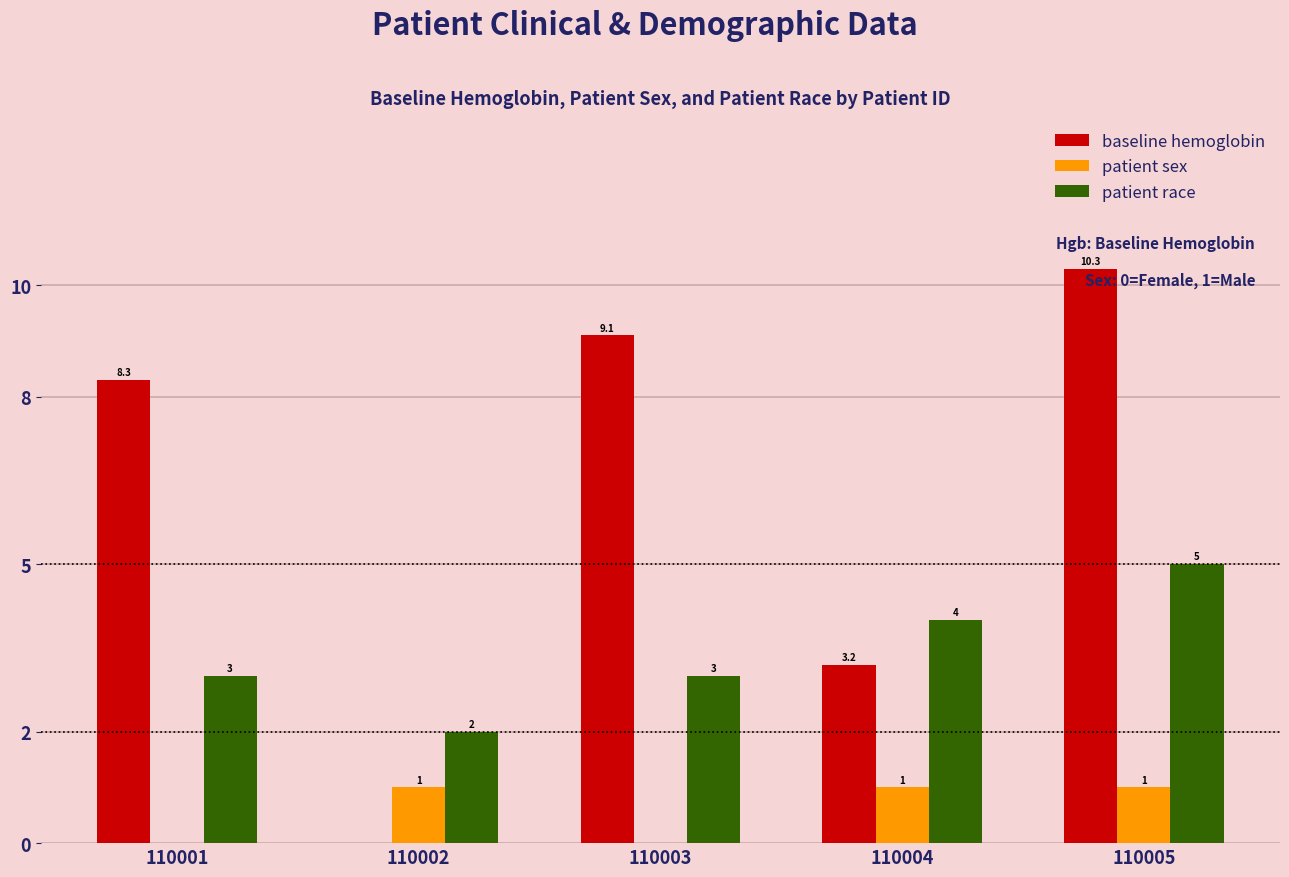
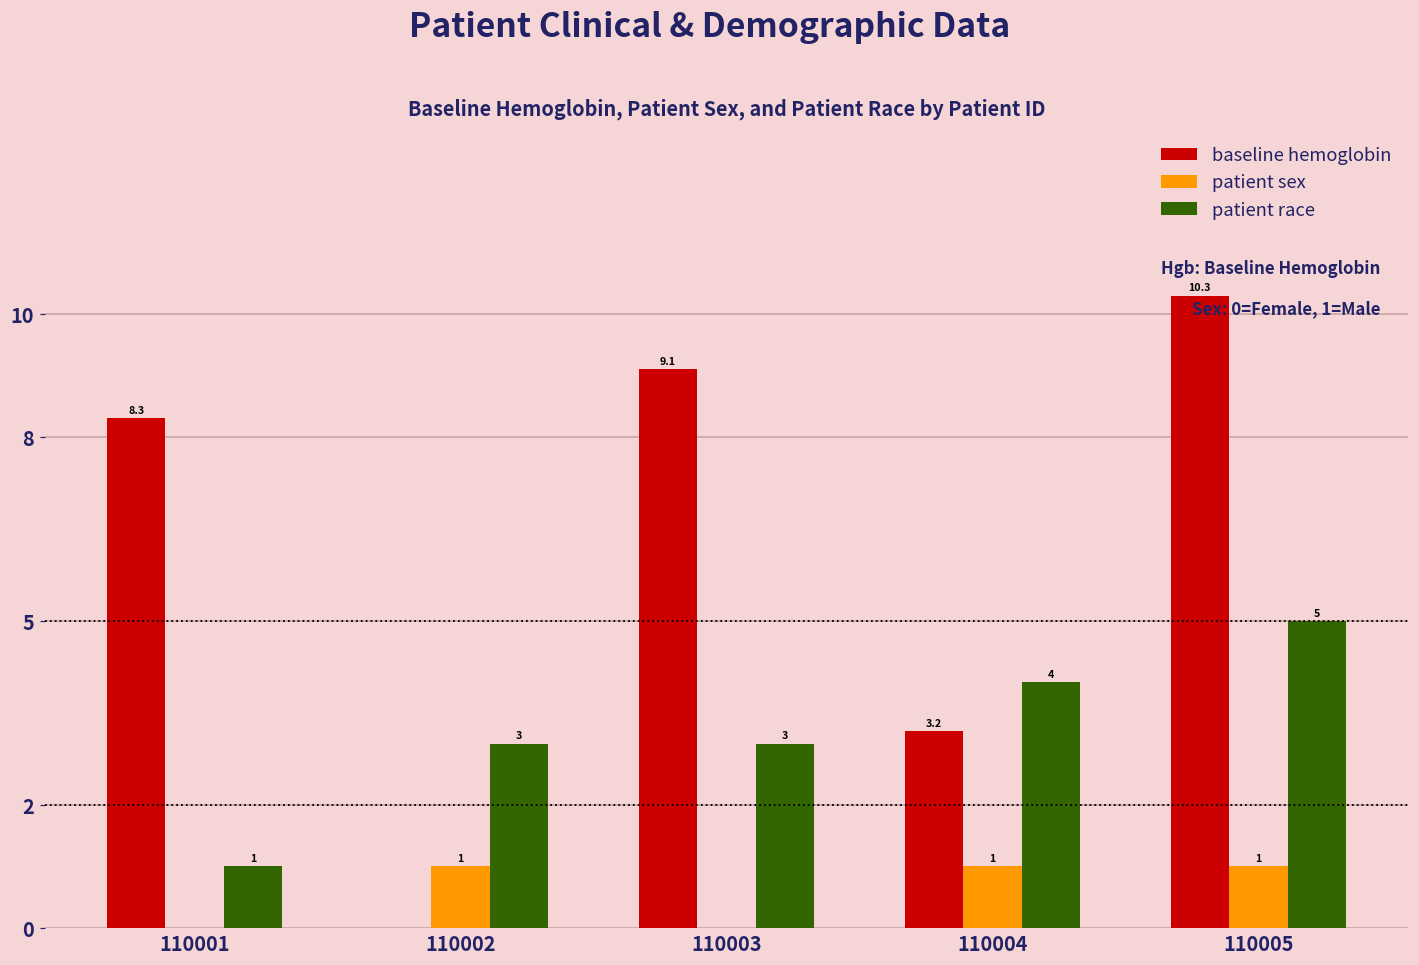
patient race, 110001: 3 -> 1
patient race, 110002: 2 -> 3
